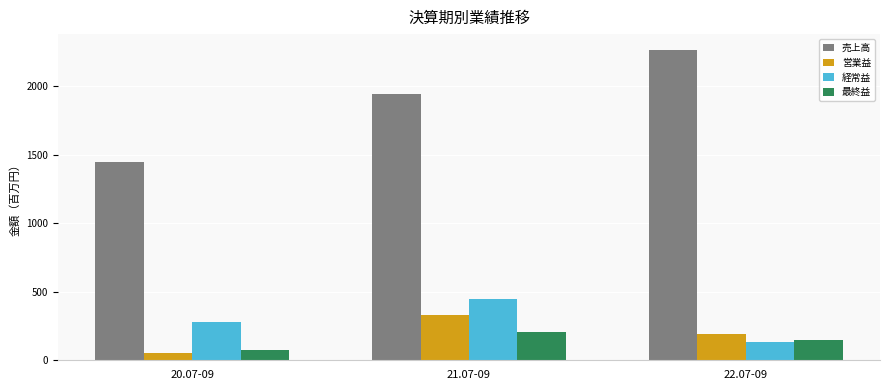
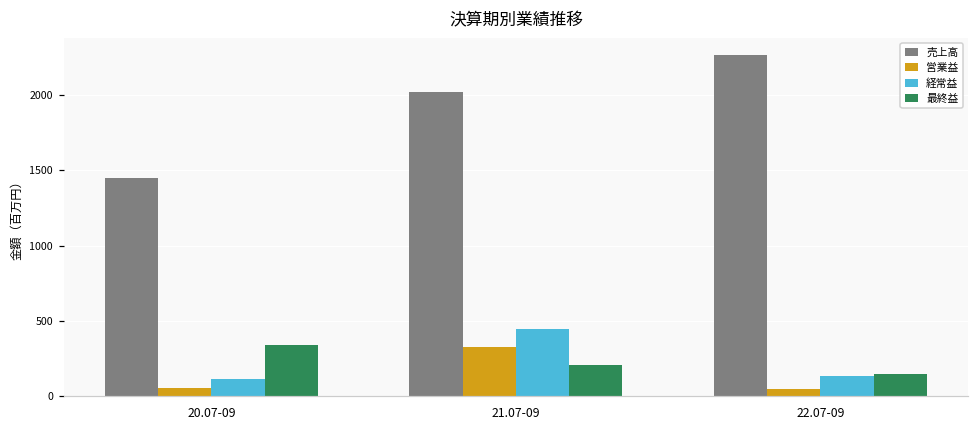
経常益, 20.07-09: 280 -> 110
最終益, 20.07-09: 80 -> 340
売上高, 21.07-09: 1950 -> 2020
営業益, 22.07-09: 190 -> 50
